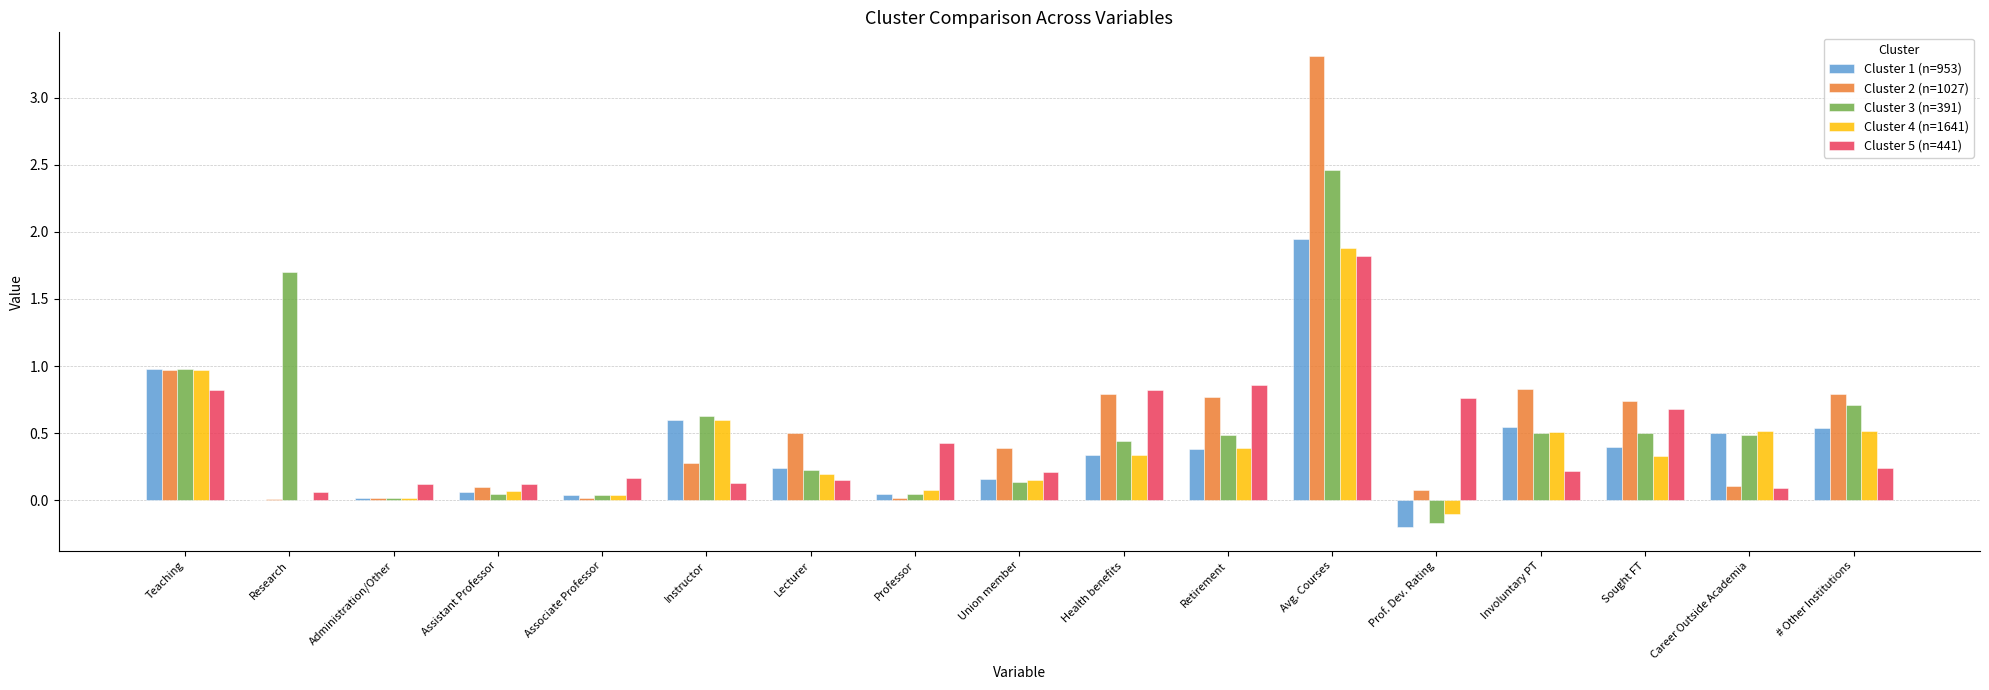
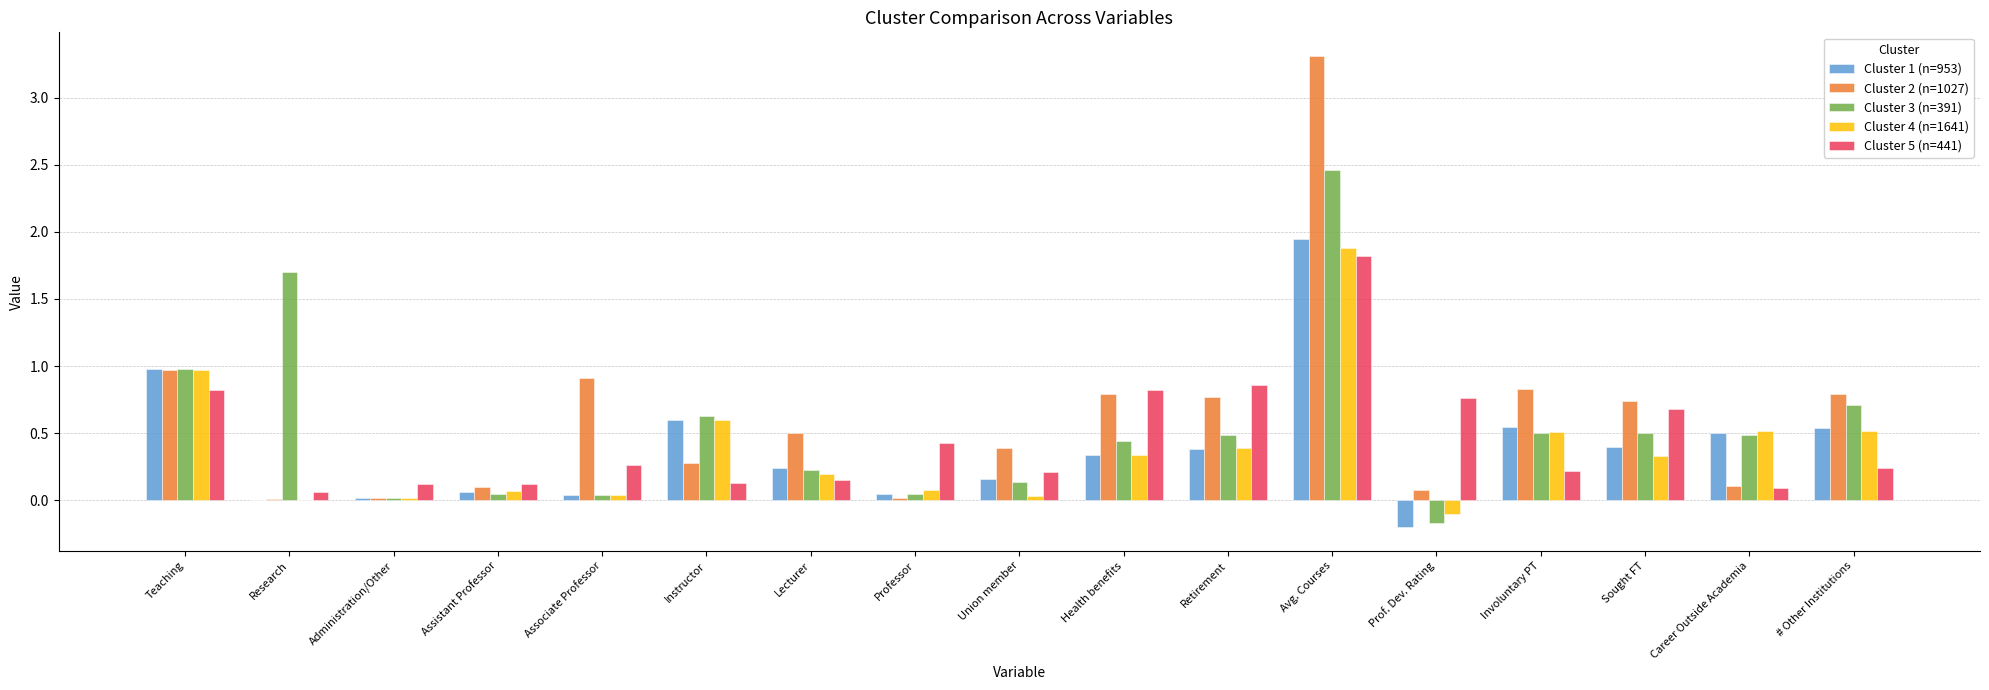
Cluster 2 (n=1027), Associate Professor: 0.02 -> 0.91
Cluster 5 (n=441), Associate Professor: 0.17 -> 0.26
Cluster 4 (n=1641), Union member: 0.15 -> 0.03
